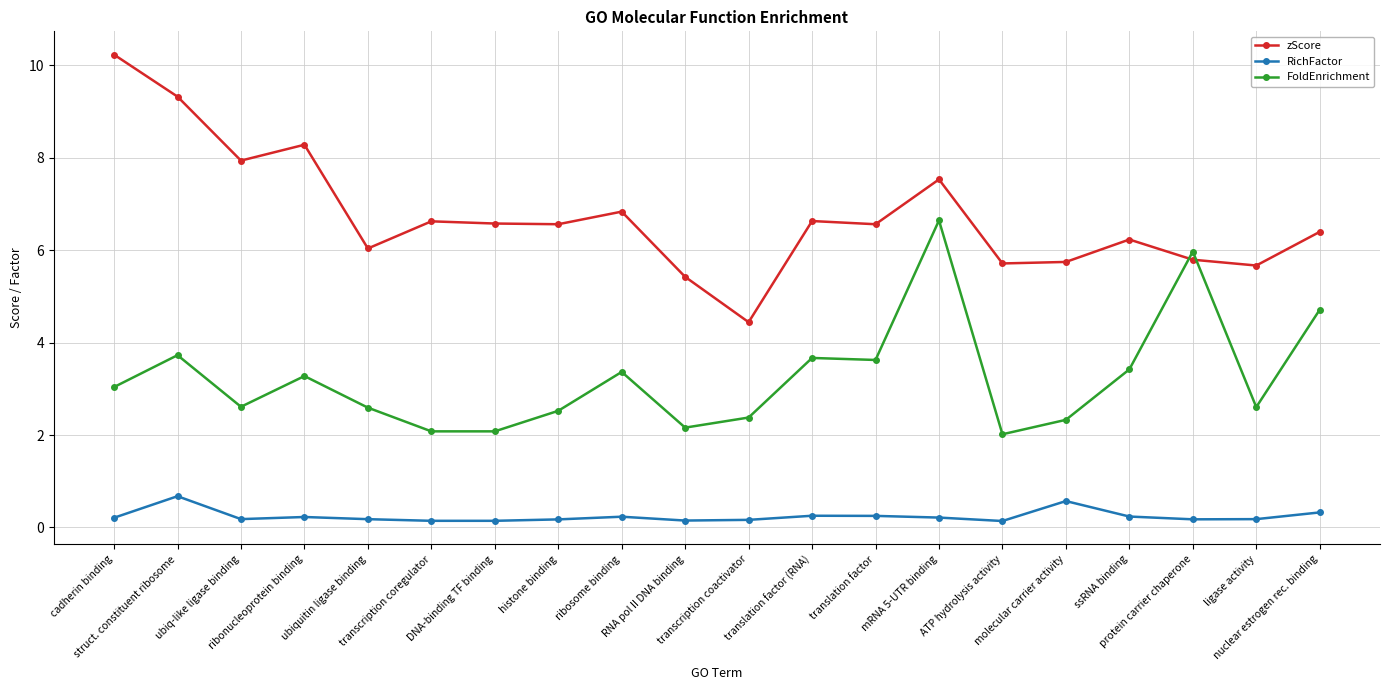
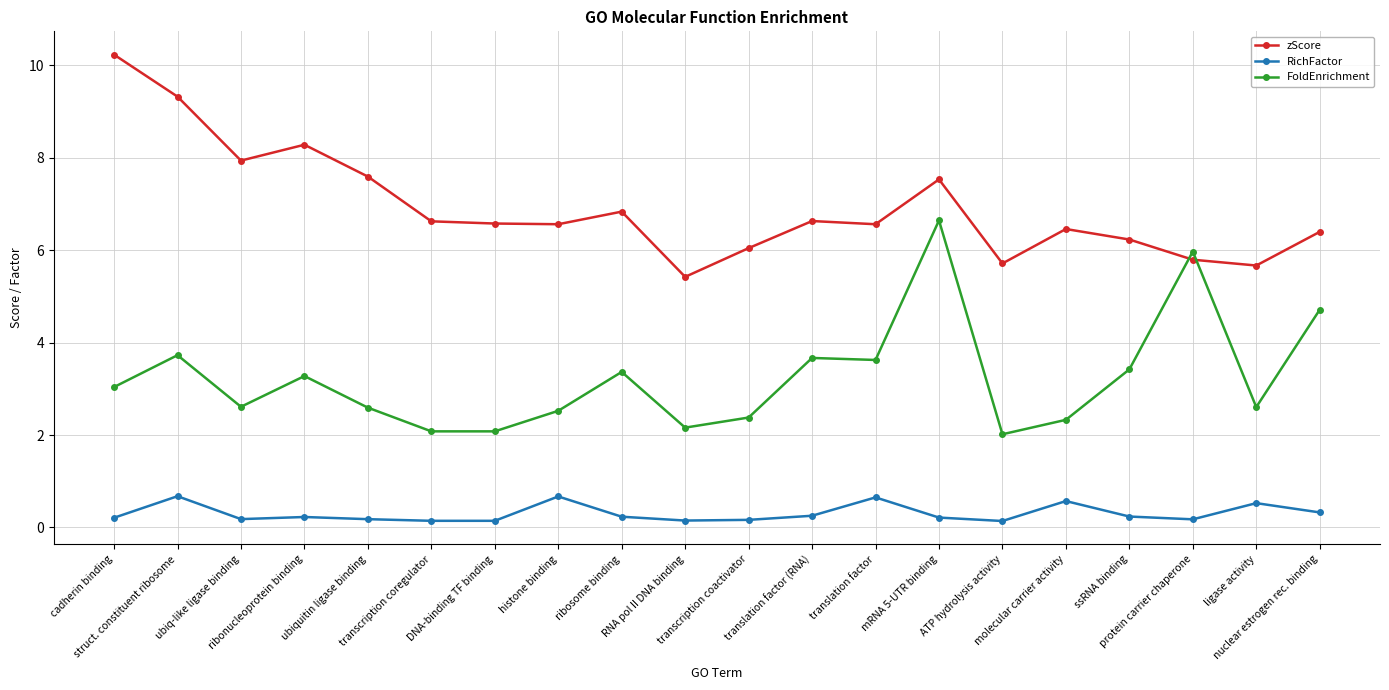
zScore, ubiquitin ligase binding: 6.0 -> 7.6
RichFactor, histone binding: 0.2 -> 0.7
zScore, transcription coactivator: 4.4 -> 6.0
RichFactor, translation factor: 0.3 -> 0.7
zScore, molecular carrier activity: 5.7 -> 6.5
RichFactor, ligase activity: 0.2 -> 0.5
